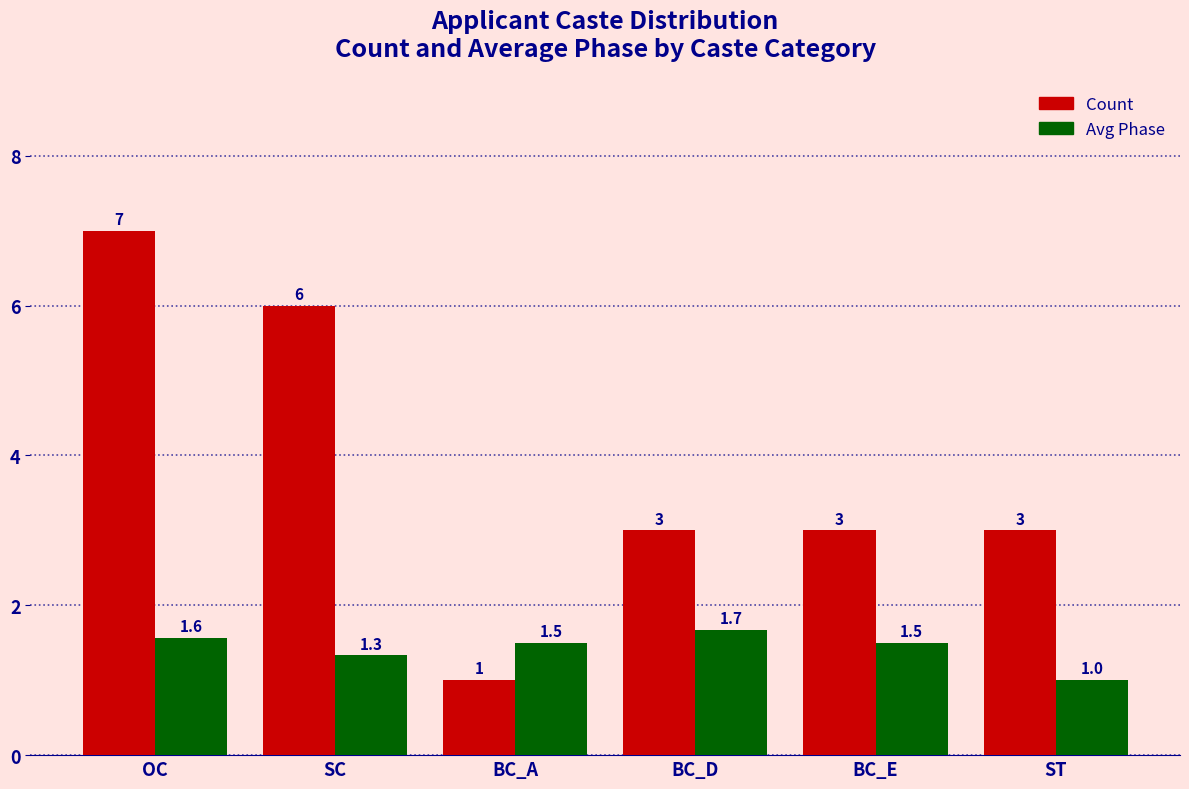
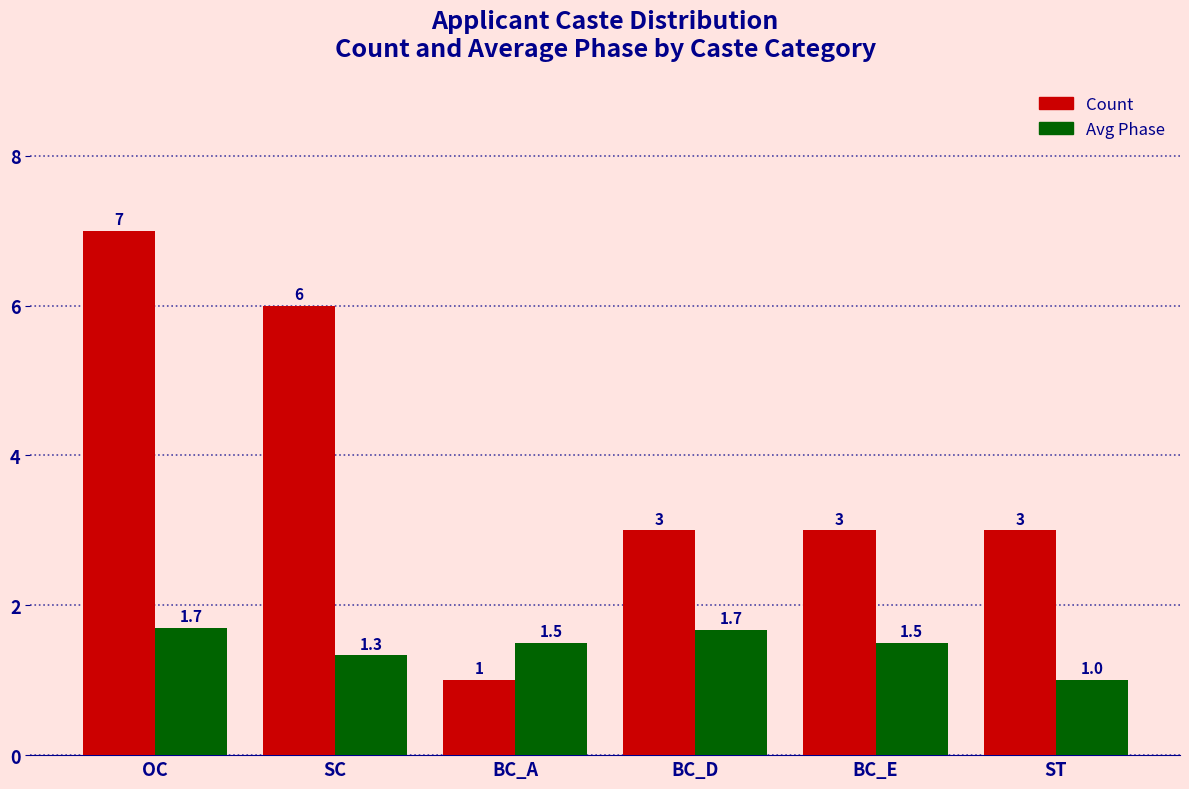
Avg Phase, OC: 1.6 -> 1.7
